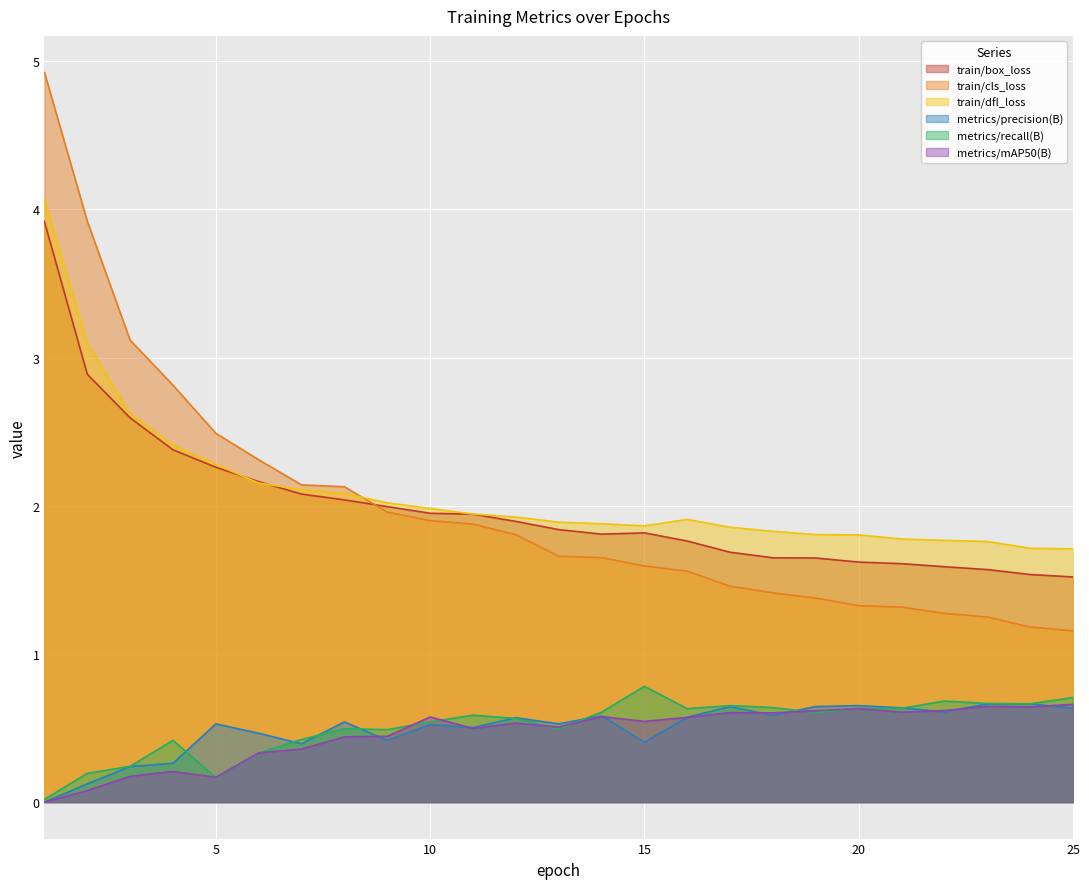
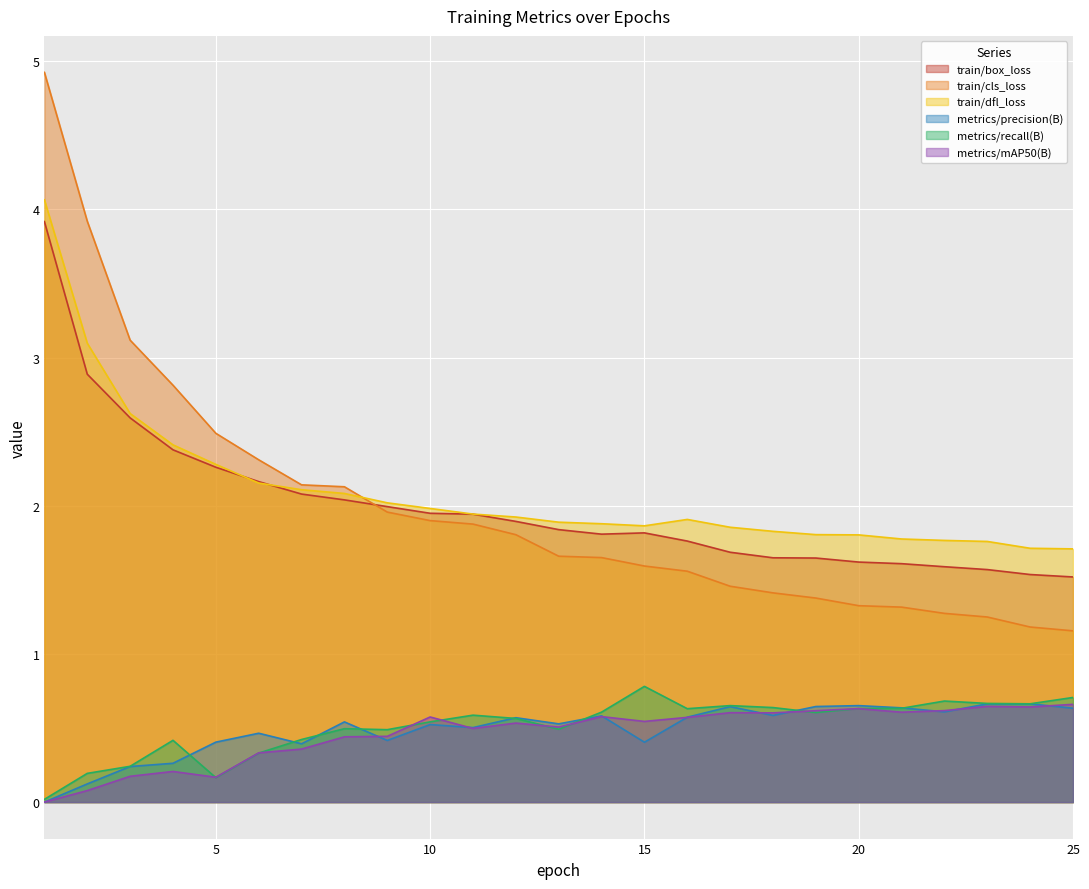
metrics/precision(B), 5: 0.53 -> 0.40
